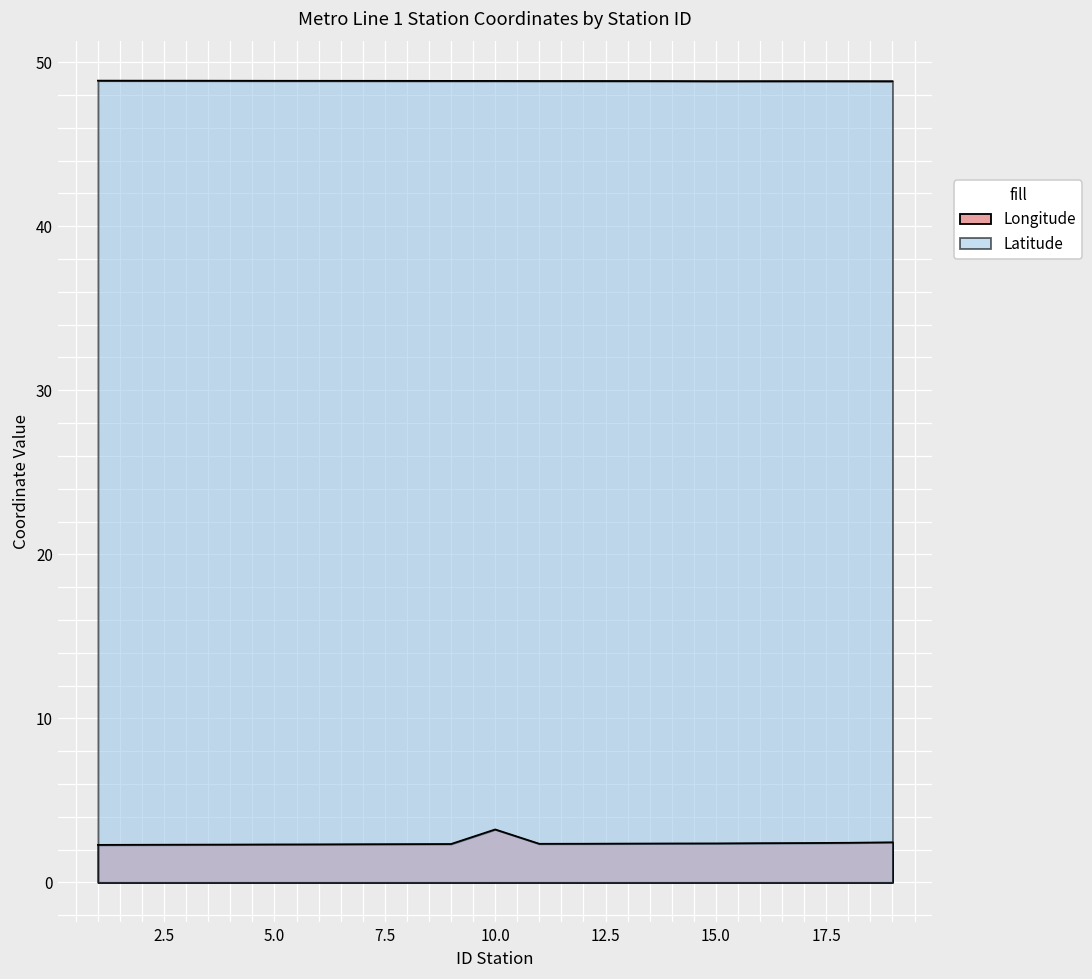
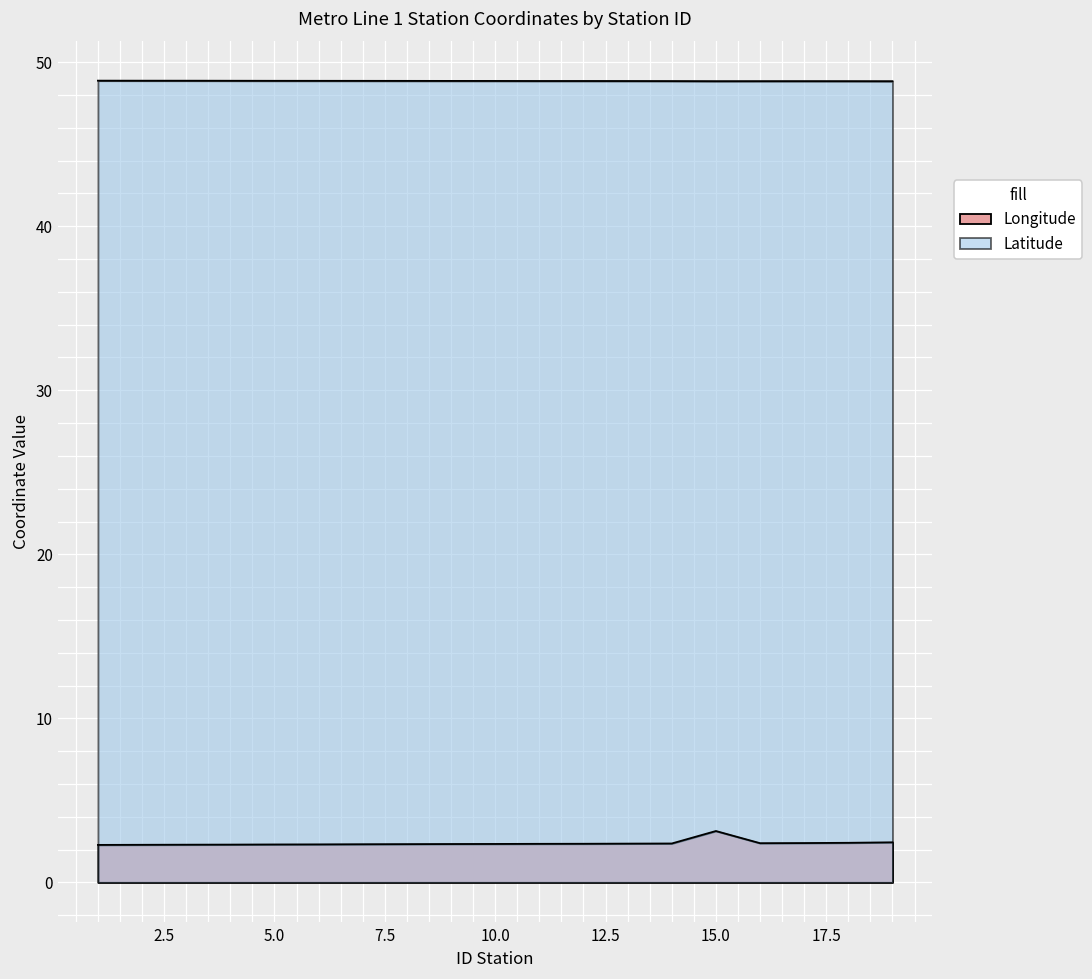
Longitude, 10.0: 3.2 -> 2.3
Longitude, 15.0: 2.4 -> 3.1
